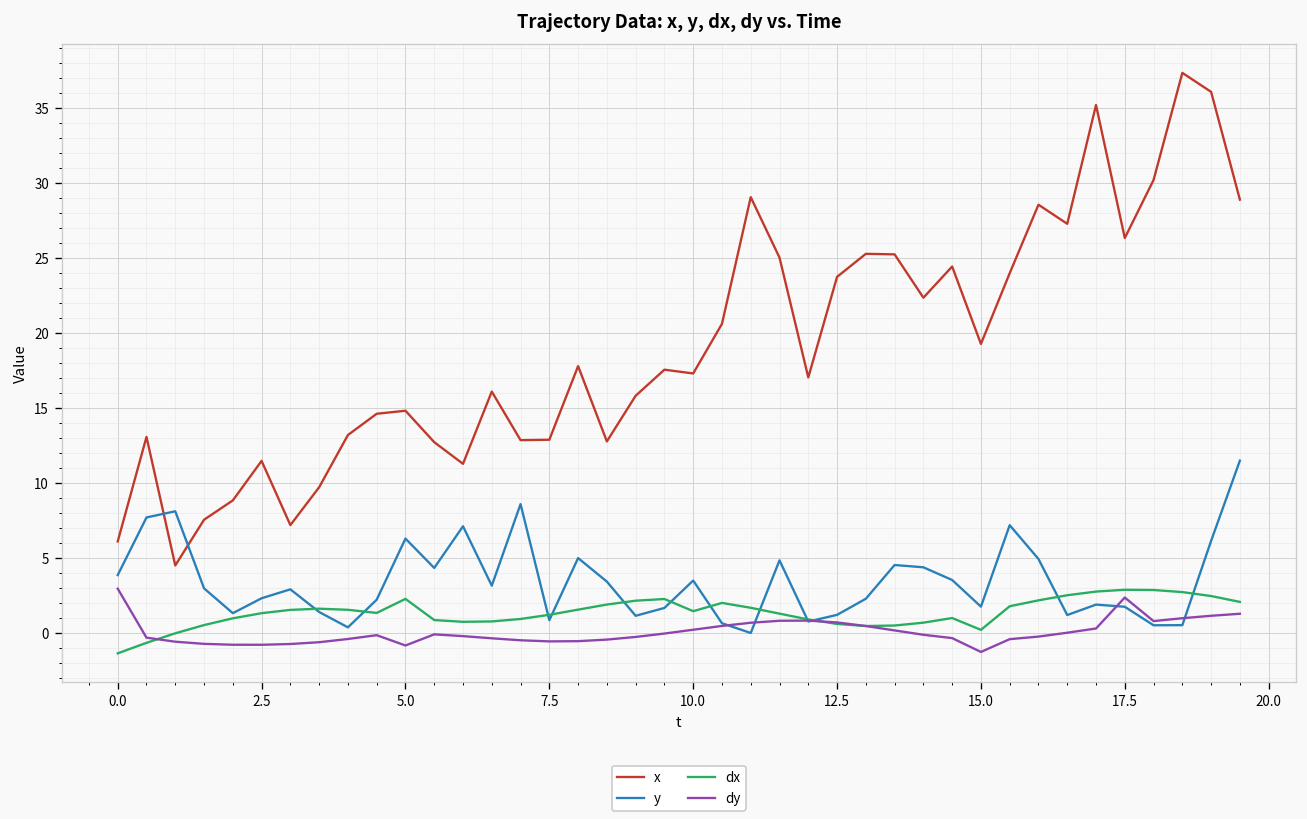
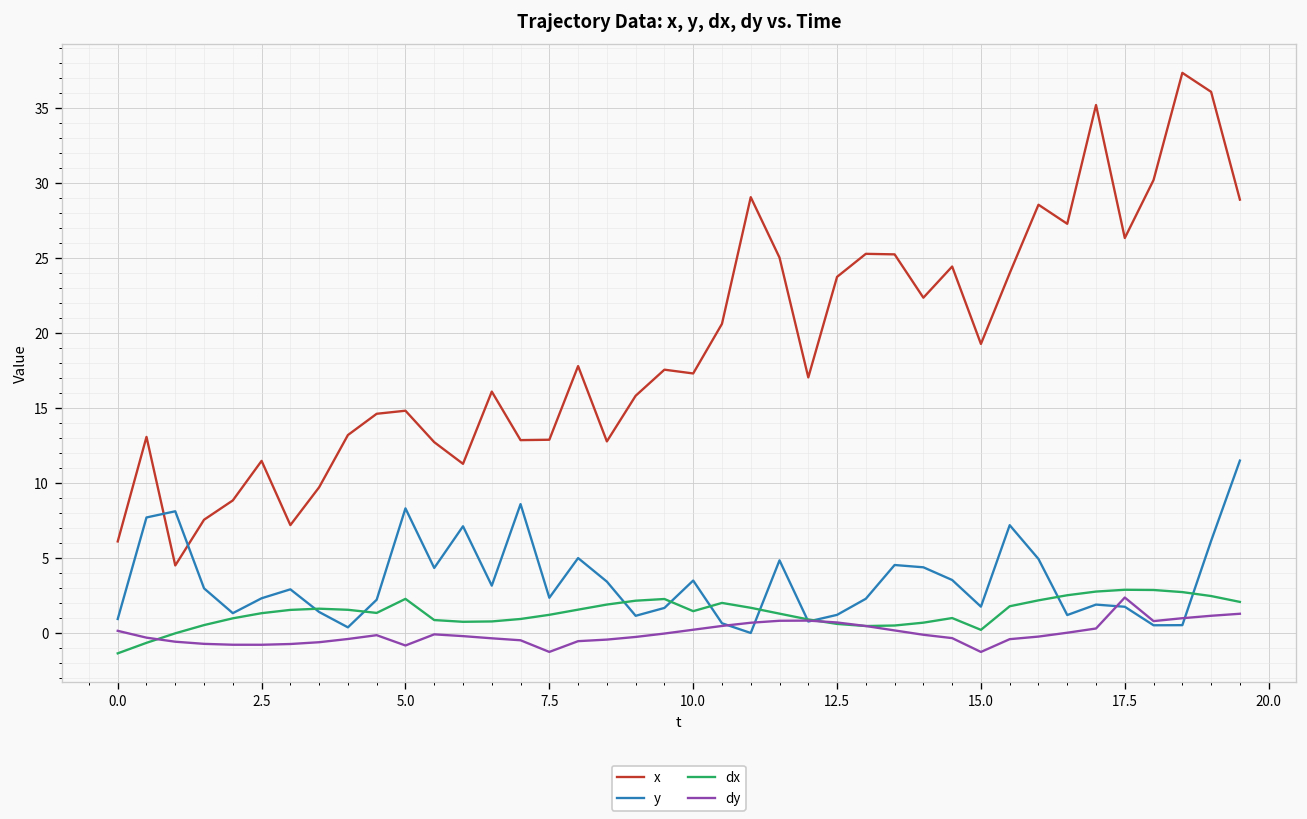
y, 0.0: 3.9 -> 0.9
dy, 0.0: 3.0 -> 0.1
y, 5.0: 6.3 -> 8.3
y, 7.5: 0.9 -> 2.4
dy, 7.5: -0.6 -> -1.3
